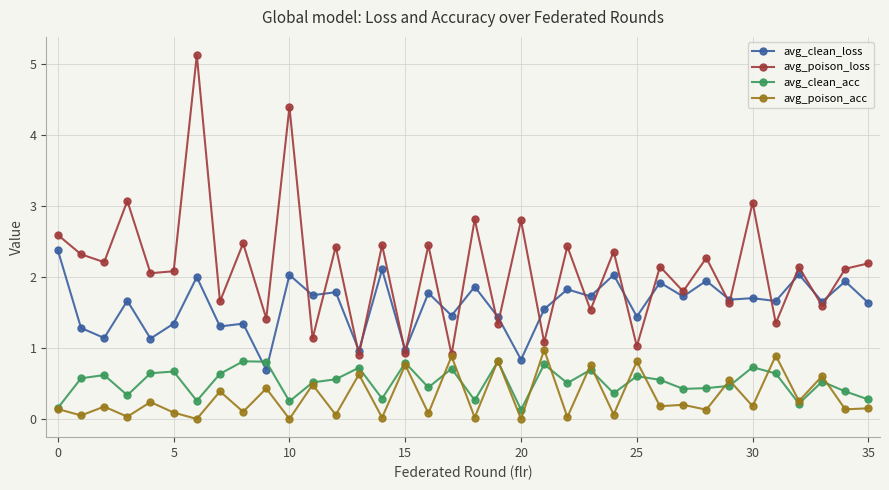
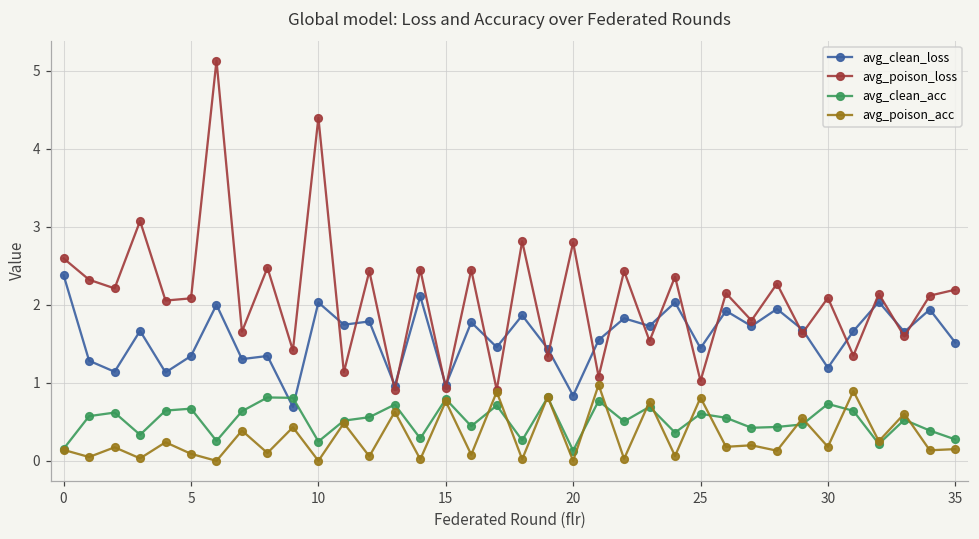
avg_clean_loss, 30: 1.7 -> 1.2
avg_poison_loss, 30: 3.1 -> 2.1
avg_clean_loss, 35: 1.6 -> 1.5
